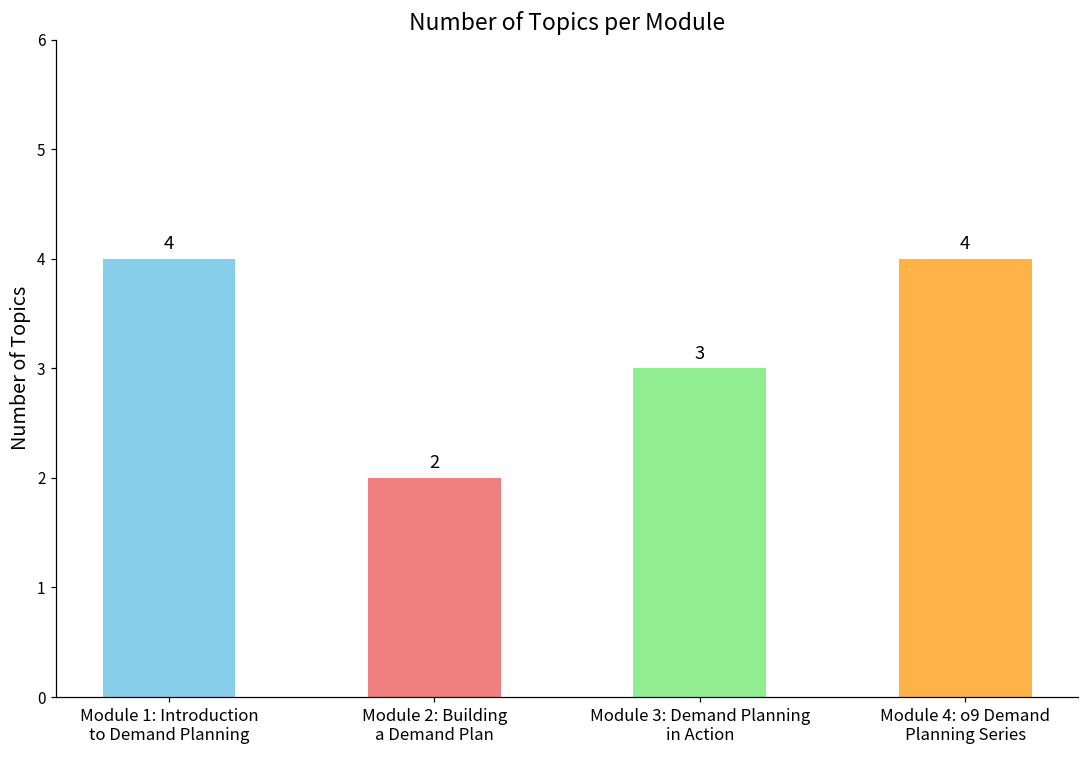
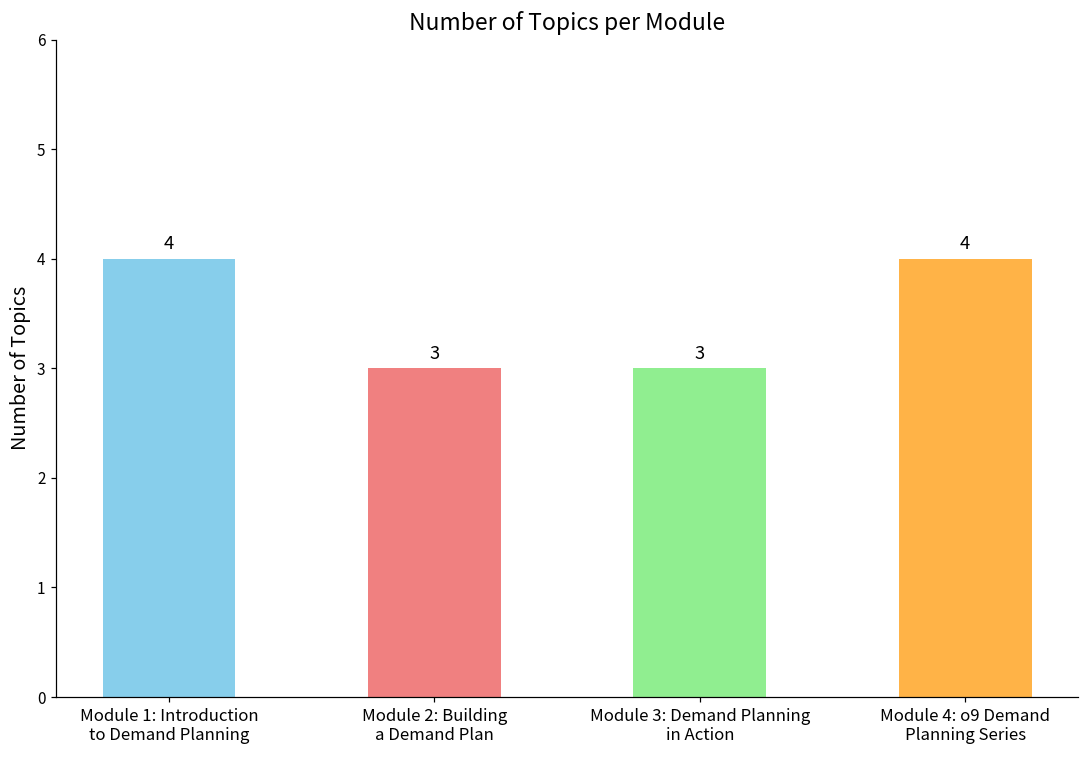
Module 2: Building a Demand Plan: 2 -> 3
